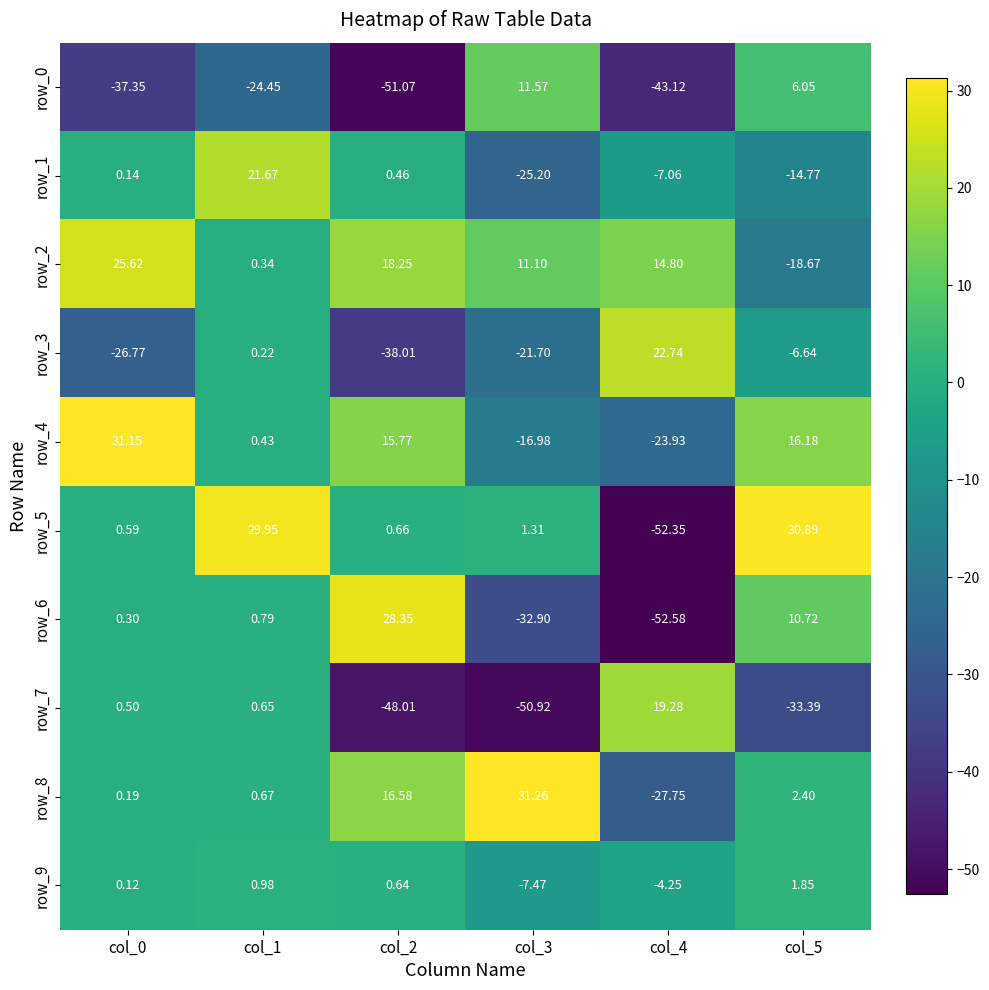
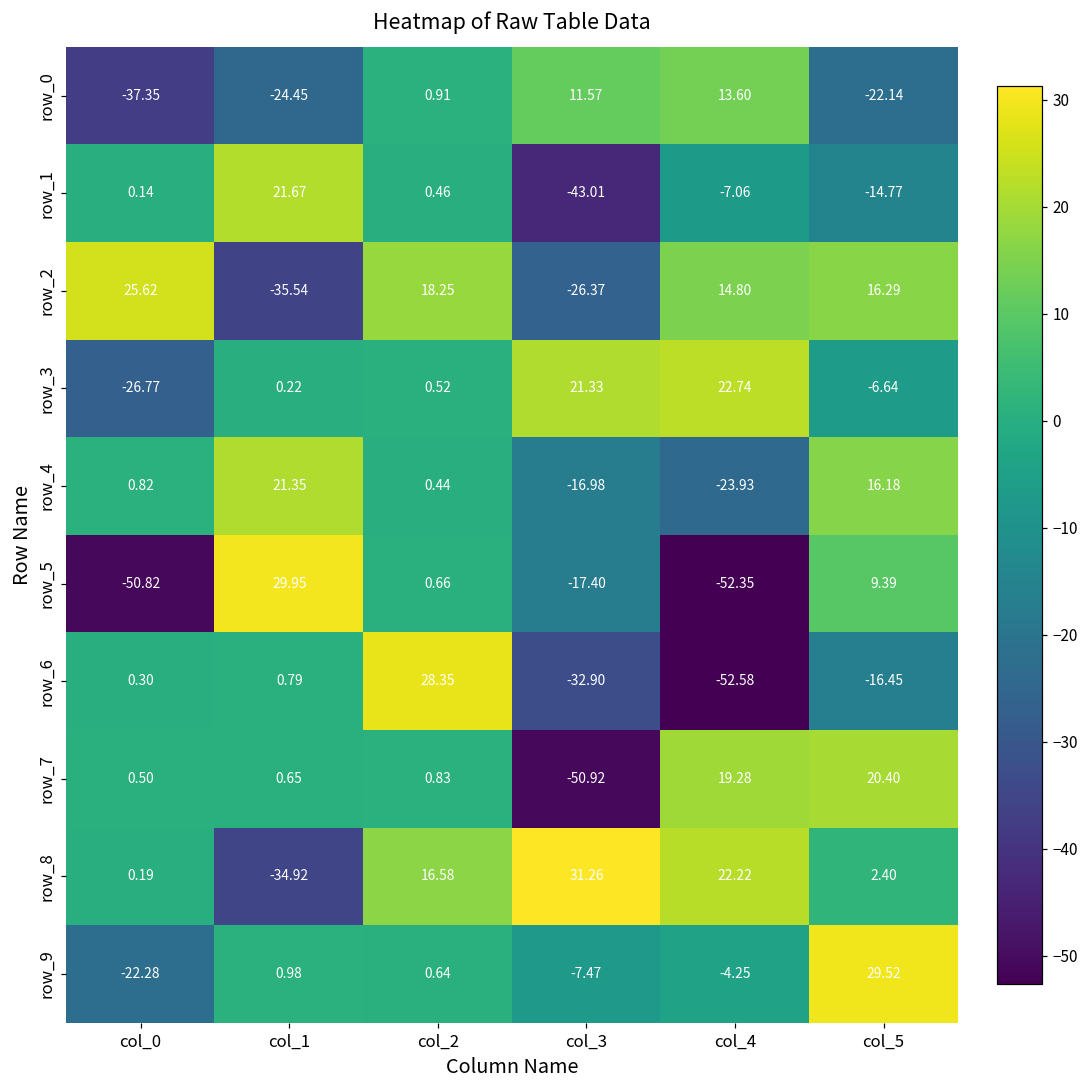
row_0, col_2: -51.07 -> 0.91
row_0, col_4: -43.12 -> 13.60
row_0, col_5: 6.05 -> -22.14
row_1, col_3: -25.20 -> -43.01
row_2, col_1: 0.34 -> -35.54
row_2, col_3: 11.10 -> -26.37
row_2, col_5: -18.67 -> 16.29
row_3, col_2: -38.01 -> 0.52
row_3, col_3: -21.70 -> 21.33
row_4, col_0: 31.15 -> 0.82
row_4, col_1: 0.43 -> 21.35
row_4, col_2: 15.77 -> 0.44
row_5, col_0: 0.59 -> -50.82
row_5, col_3: 1.31 -> -17.40
row_5, col_5: 30.89 -> 9.39
row_6, col_5: 10.72 -> -16.45
row_7, col_2: -48.01 -> 0.83
row_7, col_5: -33.39 -> 20.40
row_8, col_1: 0.67 -> -34.92
row_8, col_4: -27.75 -> 22.22
row_9, col_0: 0.12 -> -22.28
row_9, col_5: 1.85 -> 29.52
